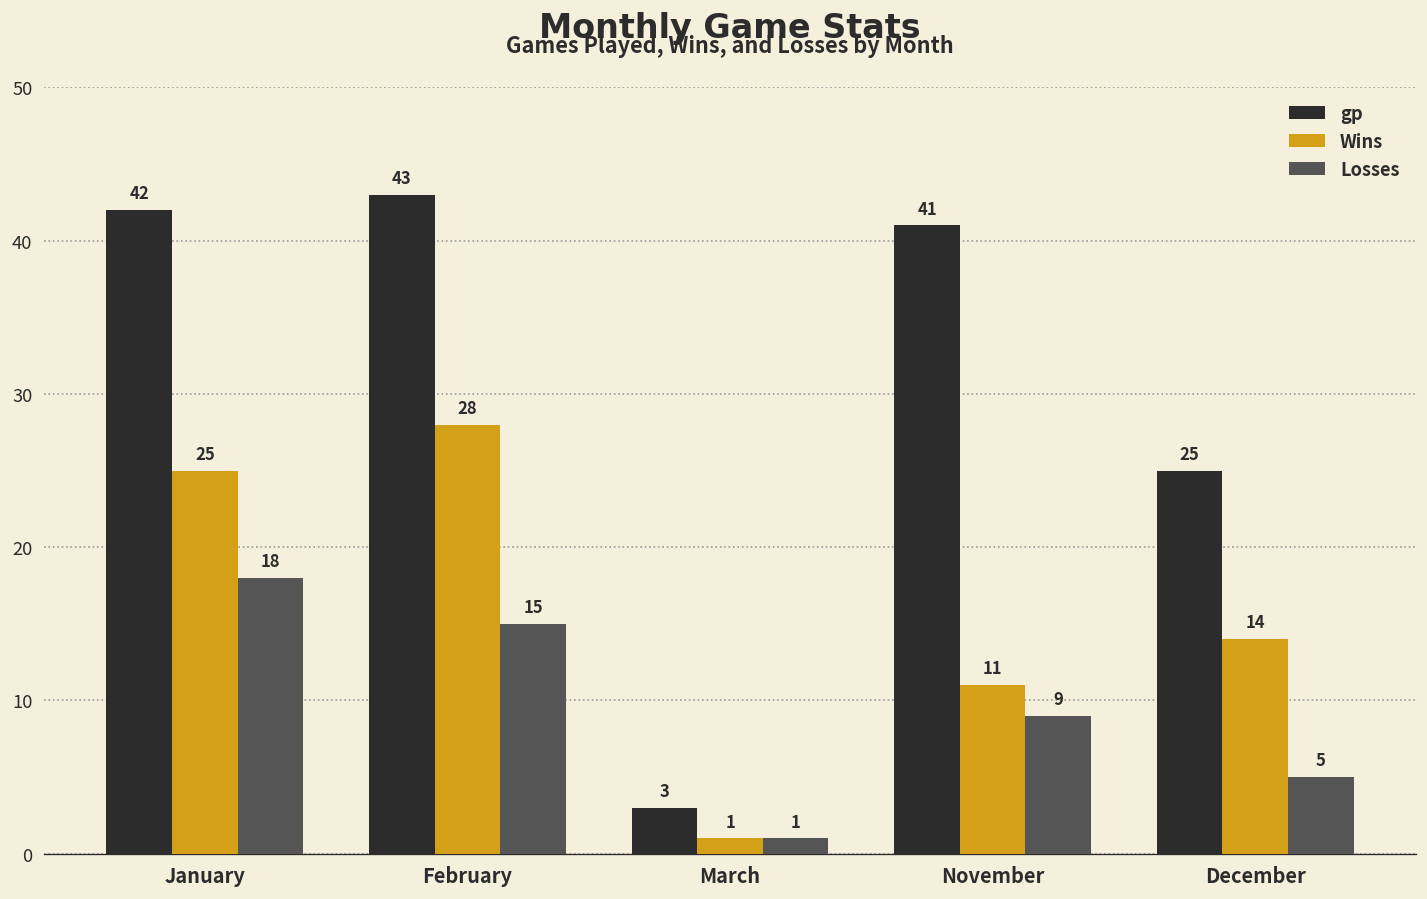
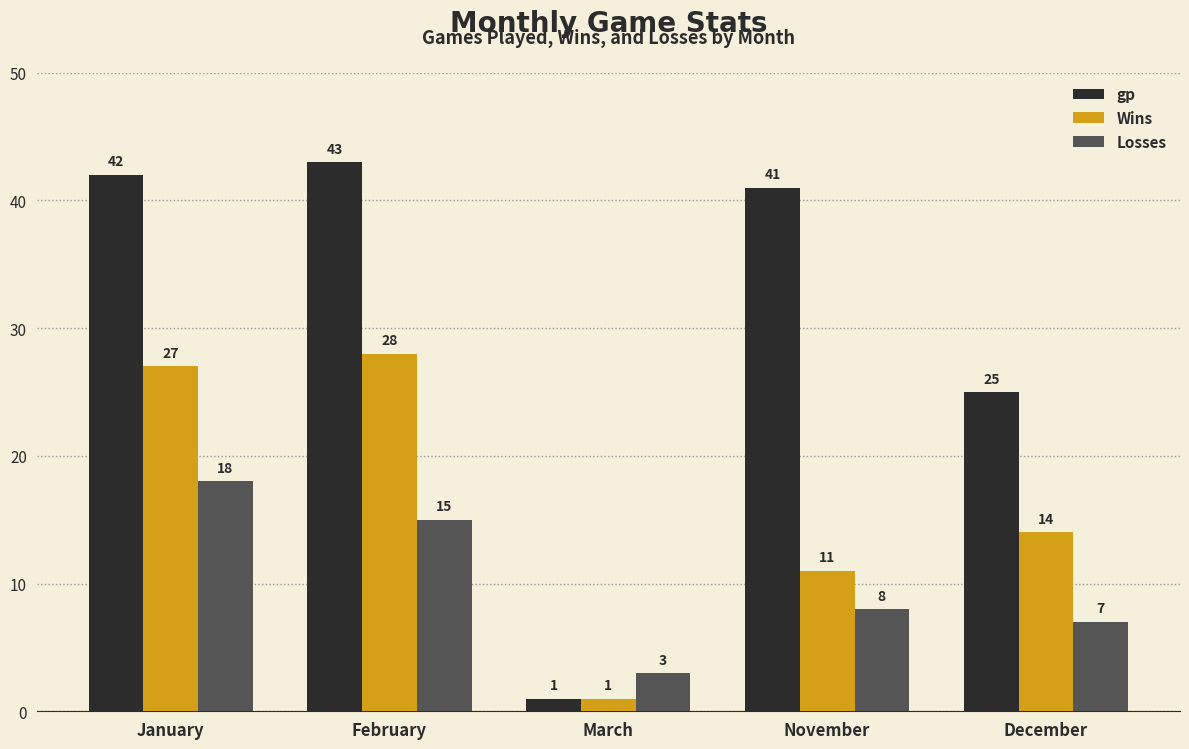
Wins, January: 25 -> 27
gp, March: 3 -> 1
Losses, March: 1 -> 3
Losses, November: 9 -> 8
Losses, December: 5 -> 7
